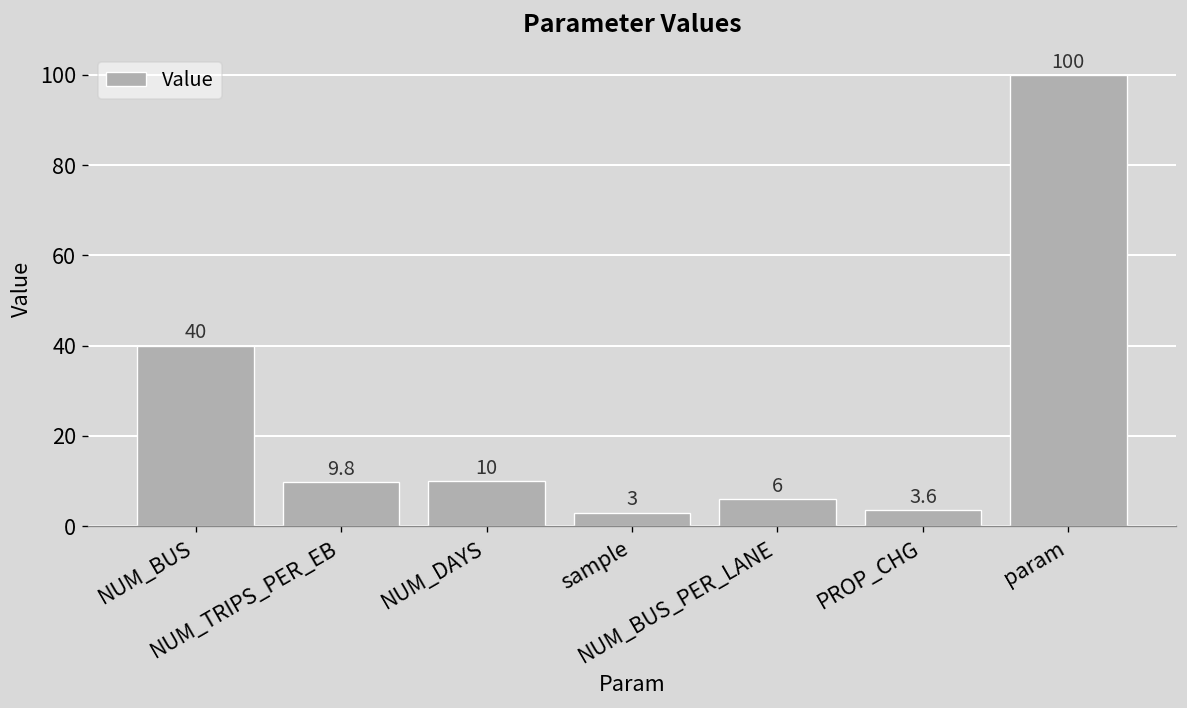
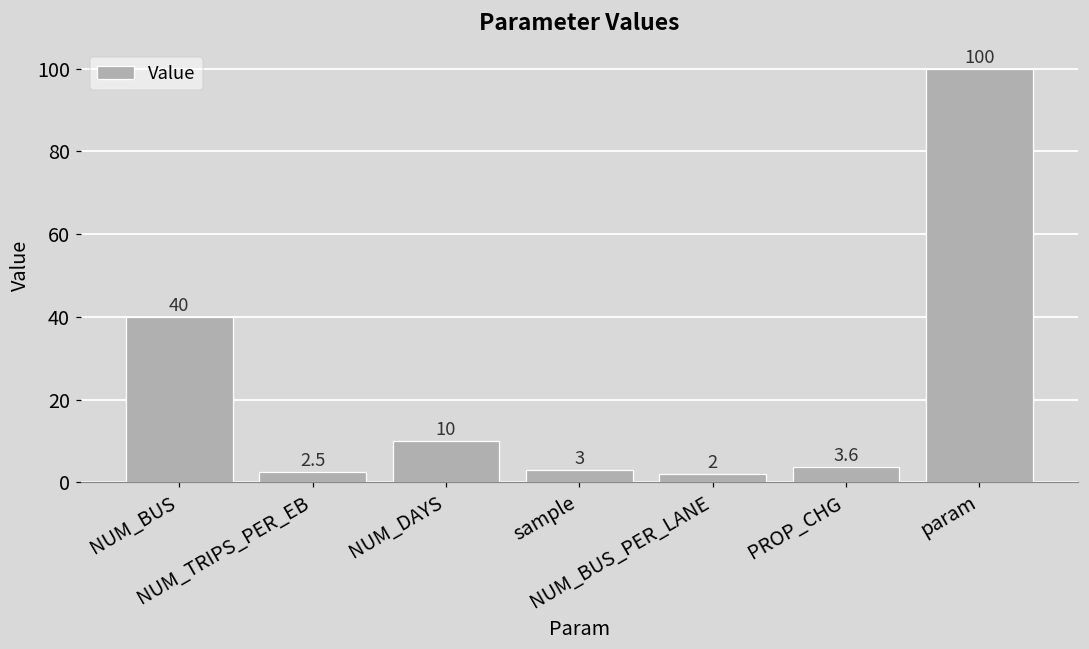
NUM_TRIPS_PER_EB: 9.8 -> 2.5
NUM_BUS_PER_LANE: 6 -> 2
